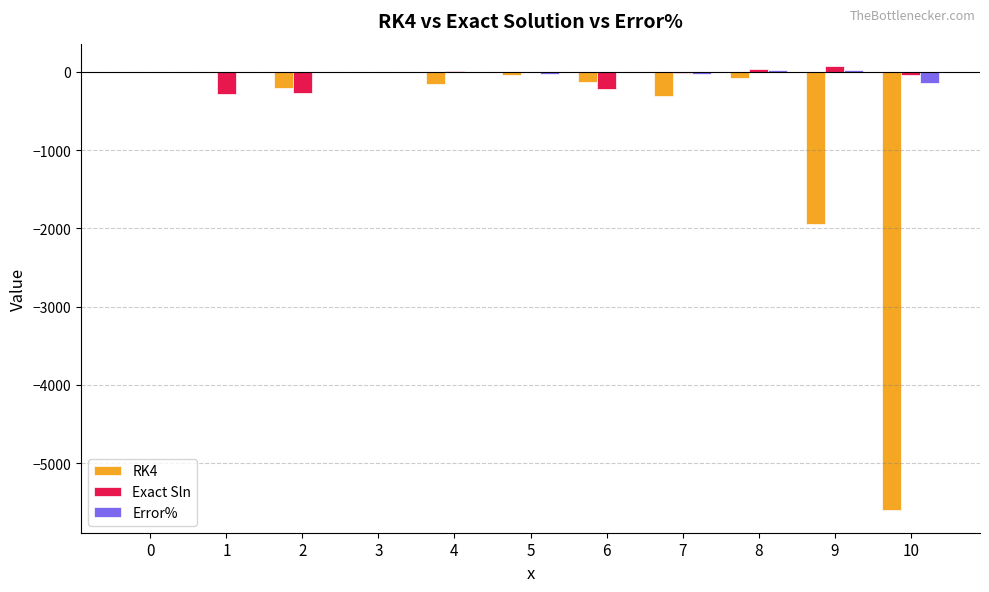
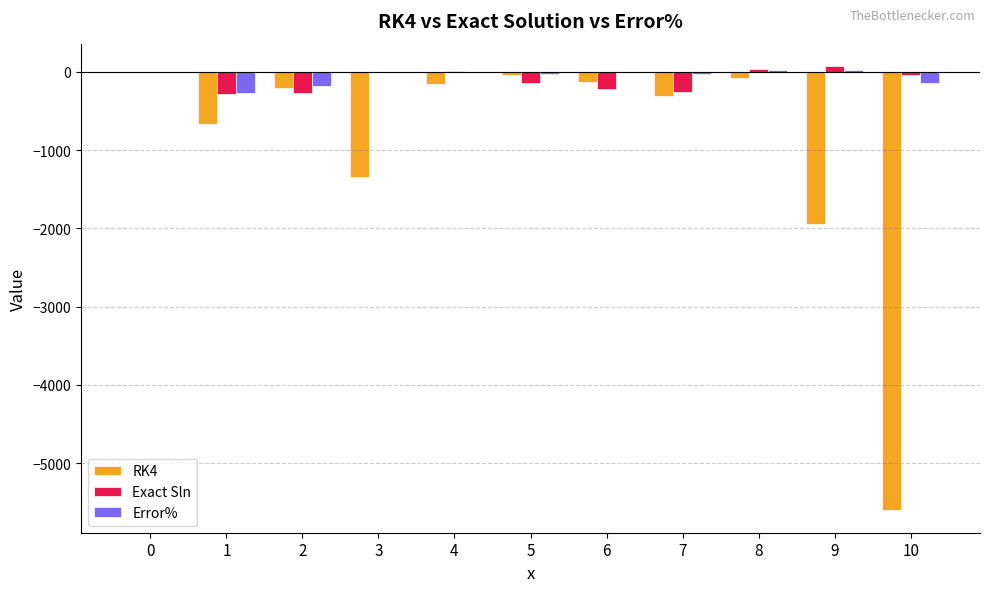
RK4, 1: 0 -> -700
Error%, 1: 0 -> -300
Error%, 2: 0 -> -200
RK4, 3: 0 -> -1300
Exact Sln, 5: 0 -> -100
Exact Sln, 7: 0 -> -300
